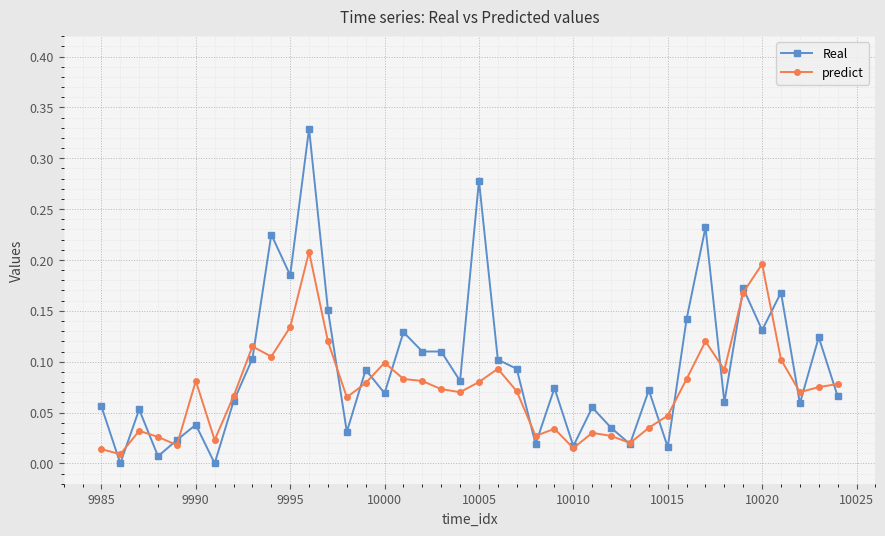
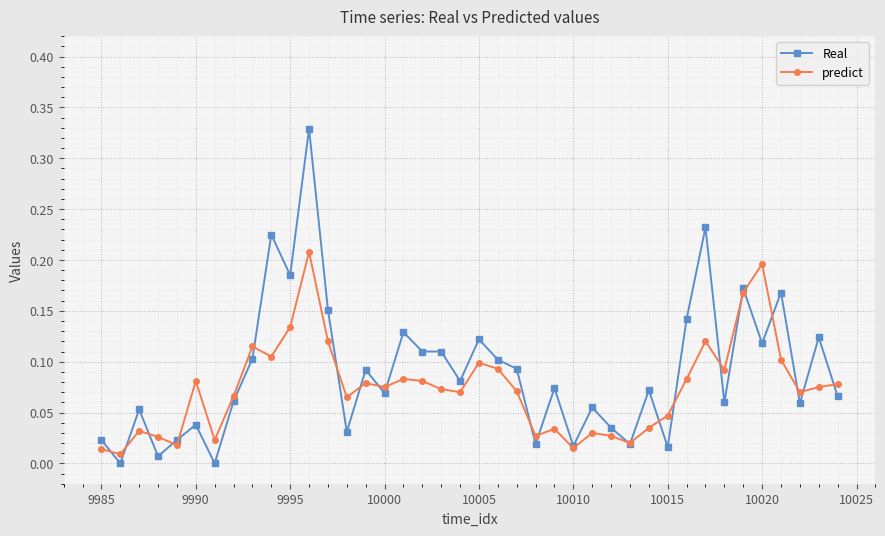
Real, 9985: 0.056 -> 0.023
predict, 10000: 0.099 -> 0.075
Real, 10005: 0.278 -> 0.122
predict, 10005: 0.080 -> 0.099
Real, 10020: 0.131 -> 0.118
